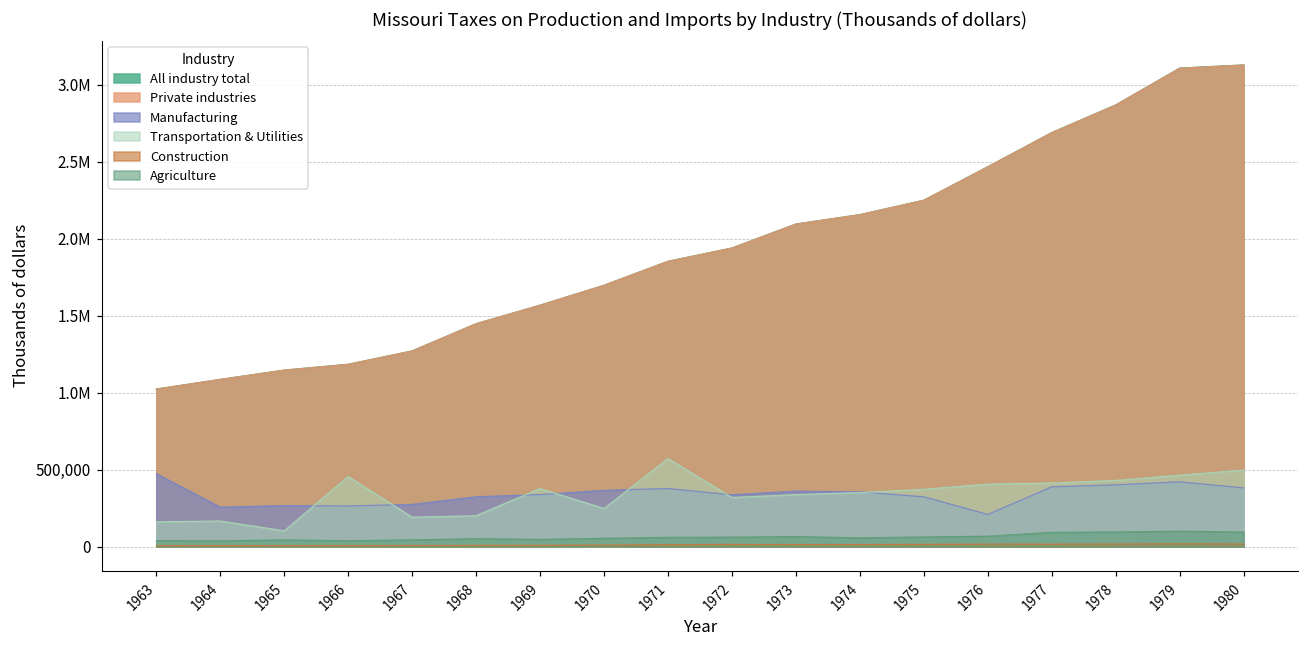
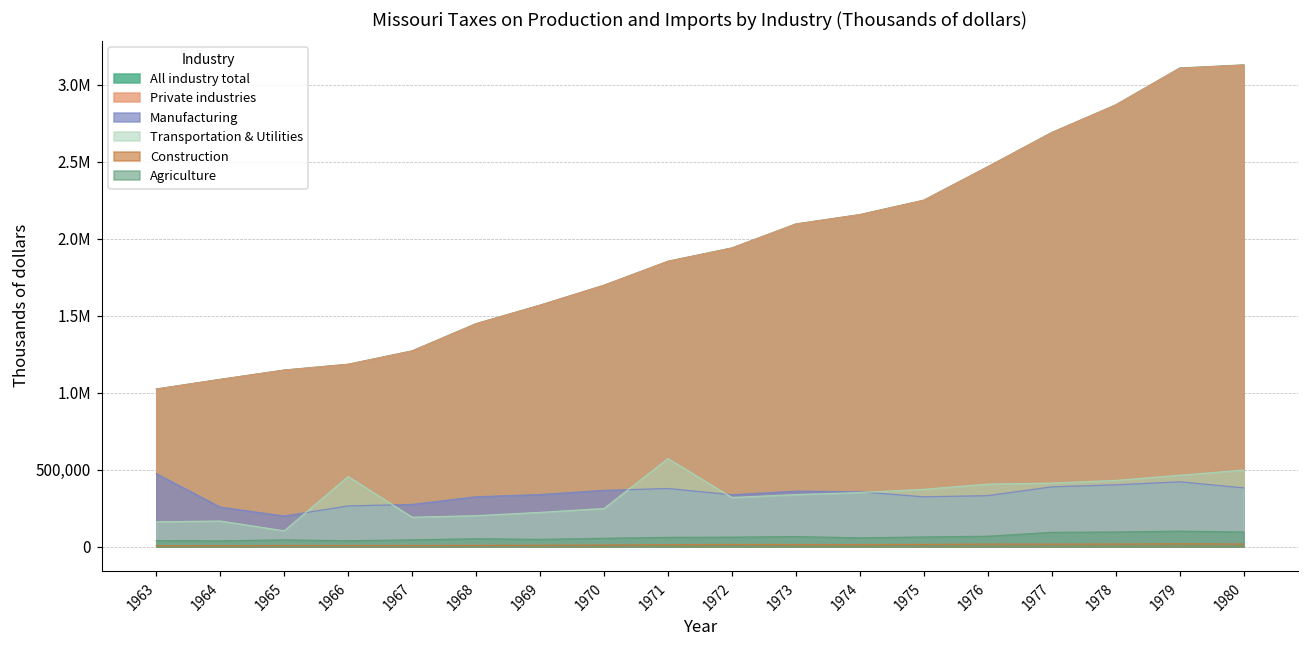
Manufacturing, 1965: 270,000 -> 200,000
Transportation & Utilities, 1969: 380,000 -> 220,000
Manufacturing, 1976: 210,000 -> 330,000
